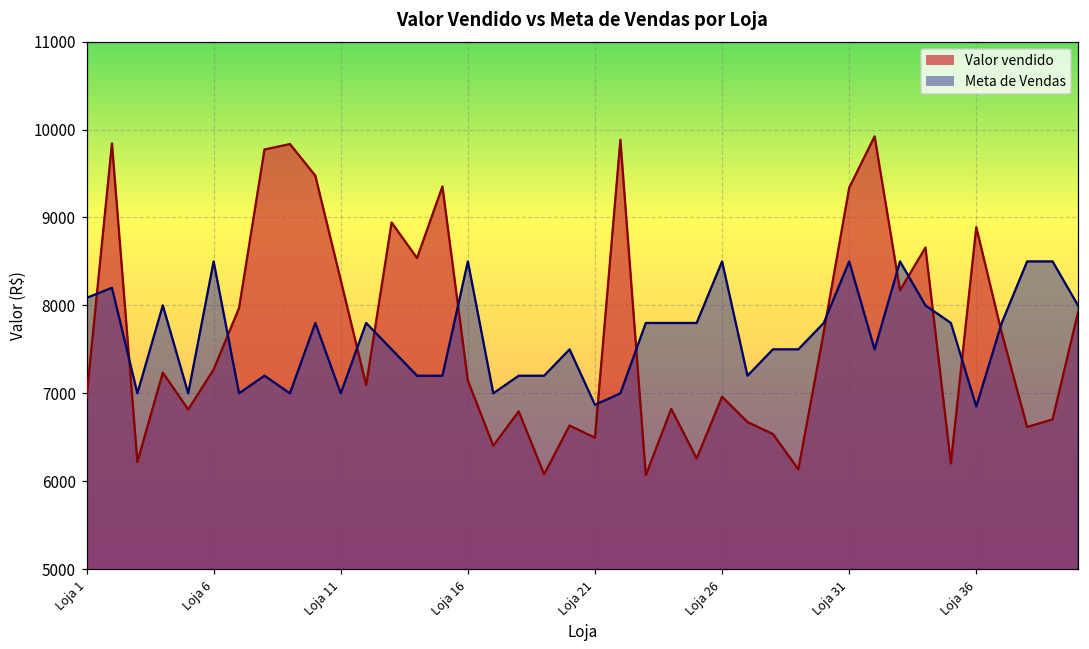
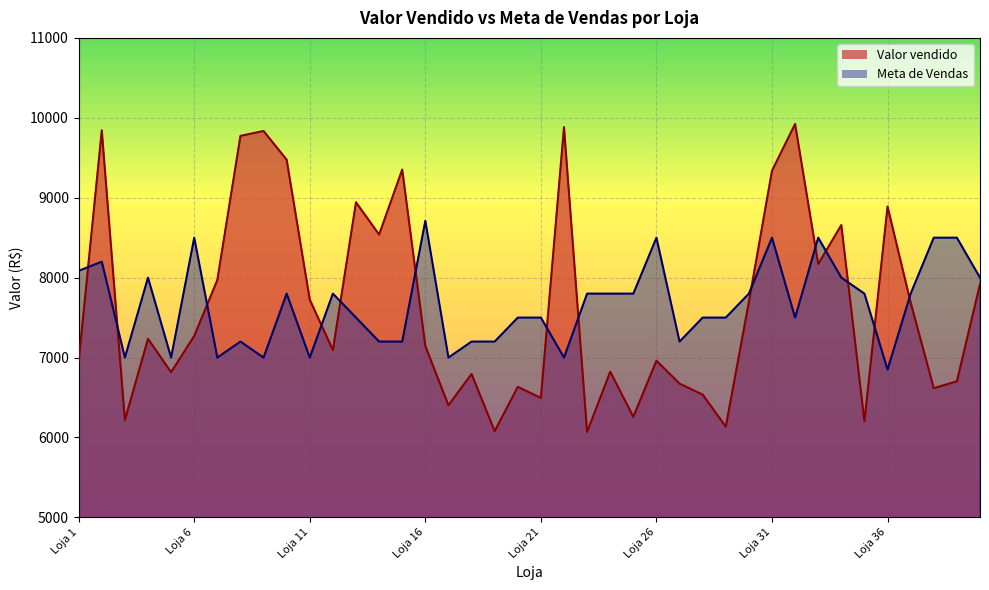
Valor vendido, Loja 11: 8300 -> 7700
Meta de Vendas, Loja 16: 8500 -> 8700
Meta de Vendas, Loja 21: 6900 -> 7500
